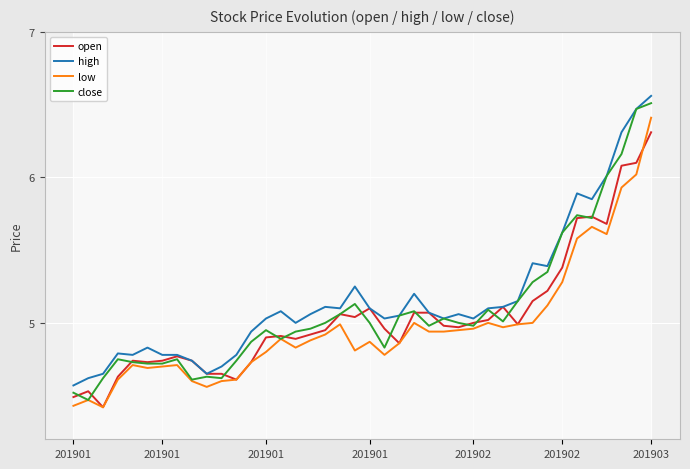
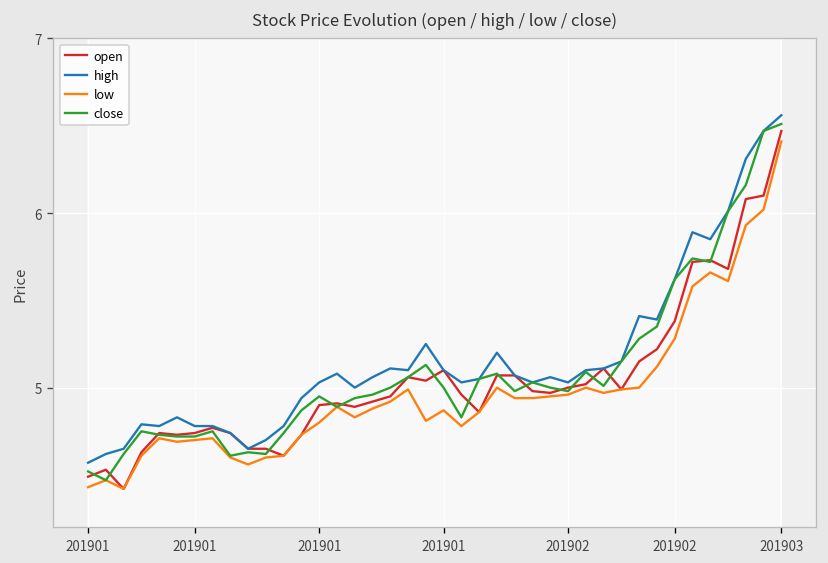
open, 201903: 6.31 -> 6.47
